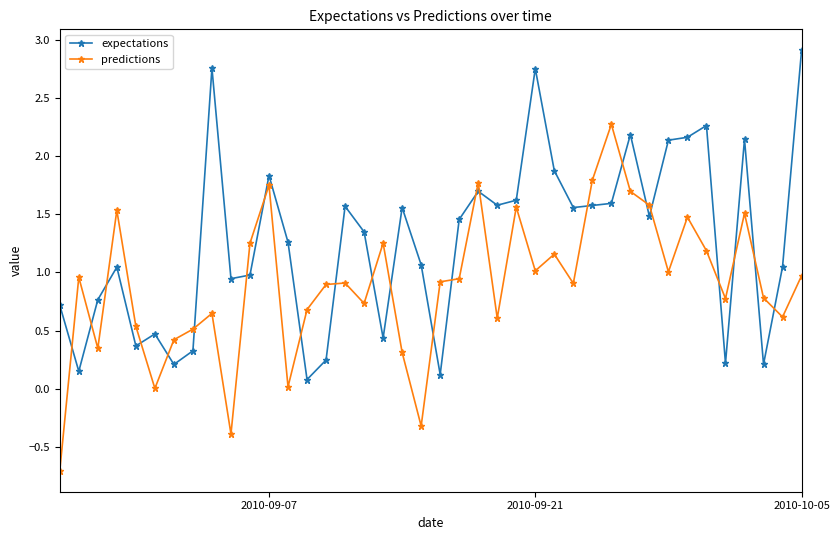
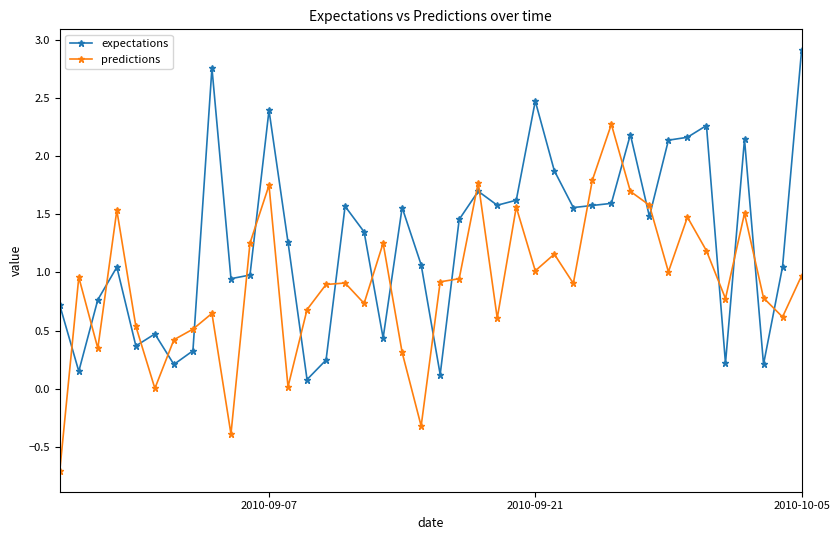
expectations, 2010-09-07: 1.83 -> 2.39
expectations, 2010-09-21: 2.75 -> 2.47
